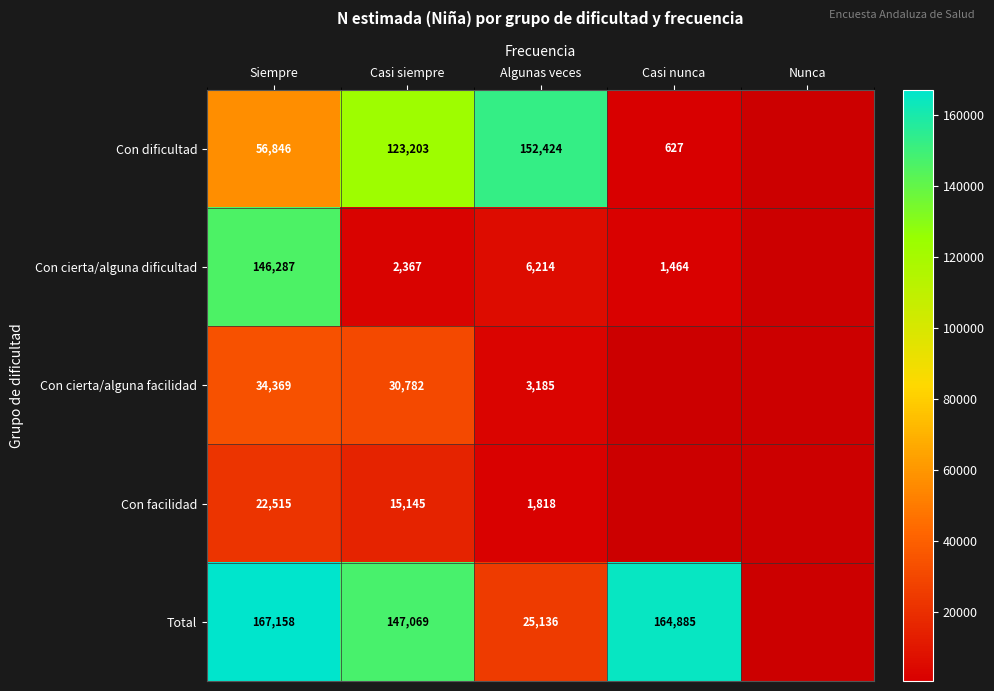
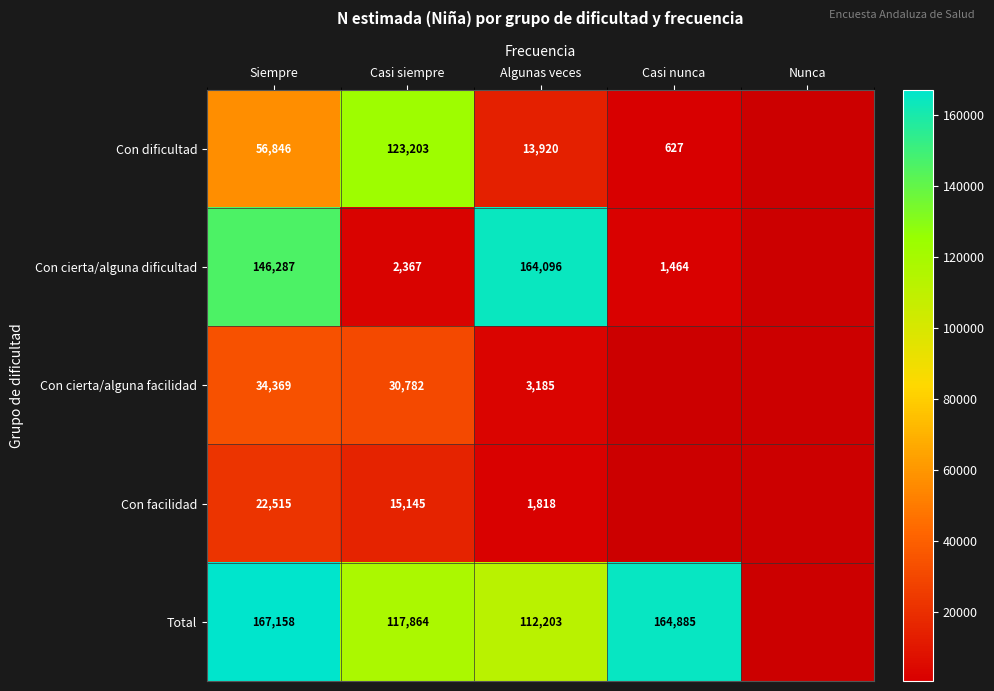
Con dificultad, Algunas veces: 152,424 -> 13,920
Con cierta/alguna dificultad, Algunas veces: 6,214 -> 164,096
Total, Casi siempre: 147,069 -> 117,864
Total, Algunas veces: 25,136 -> 112,203
